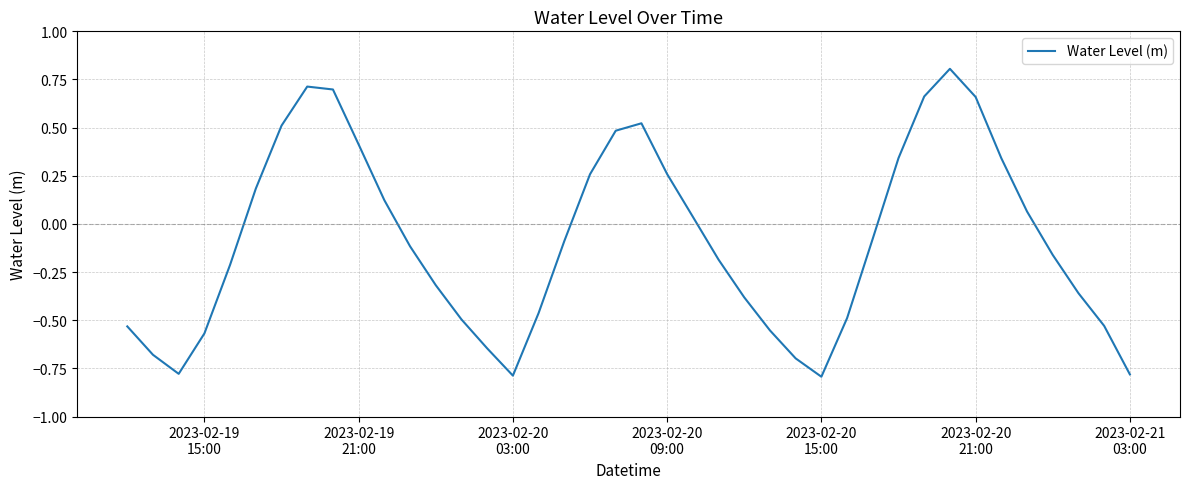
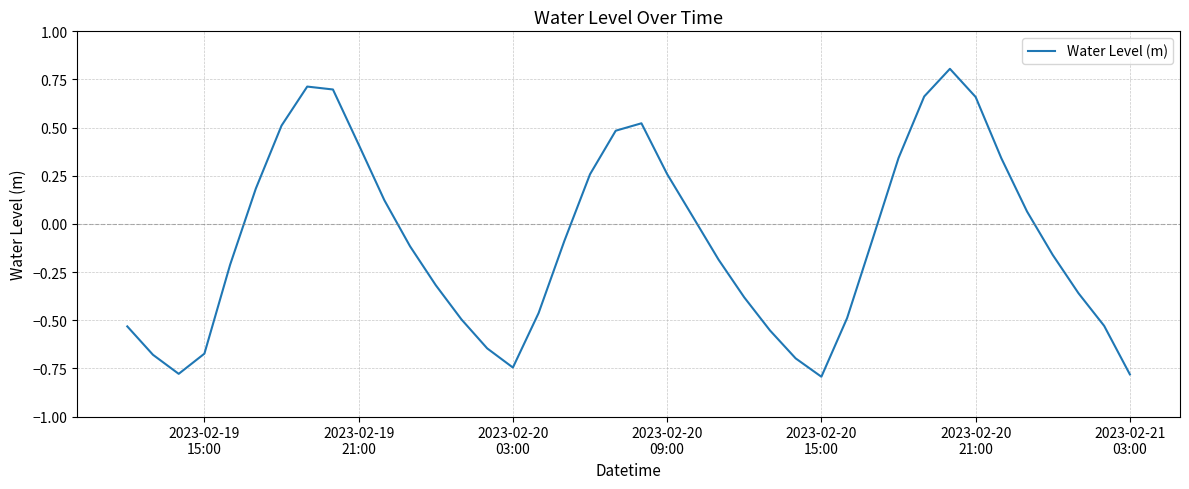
2023-02-19 15:00: -0.57 -> -0.67
2023-02-20 03:00: -0.79 -> -0.75
